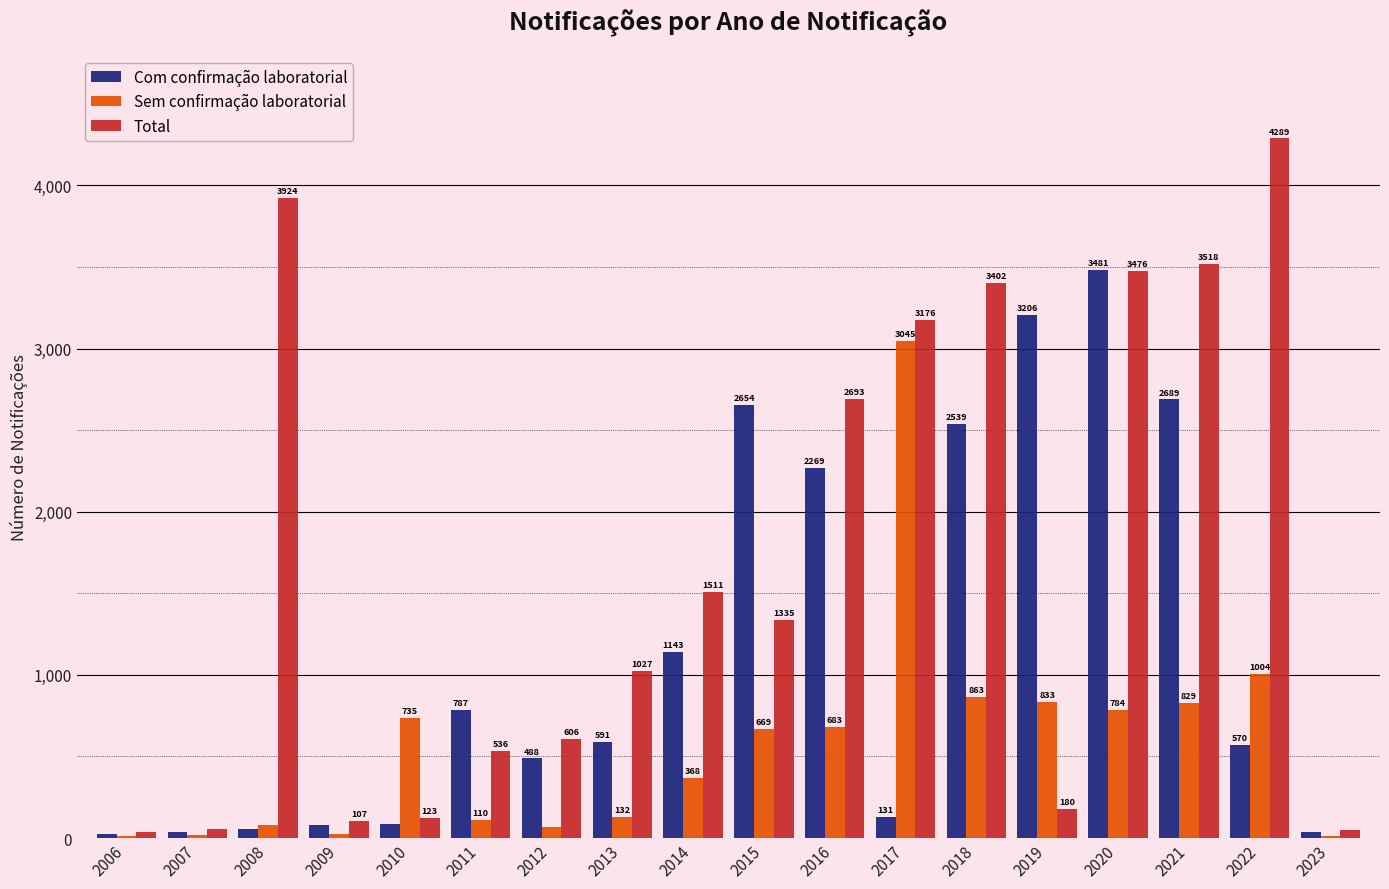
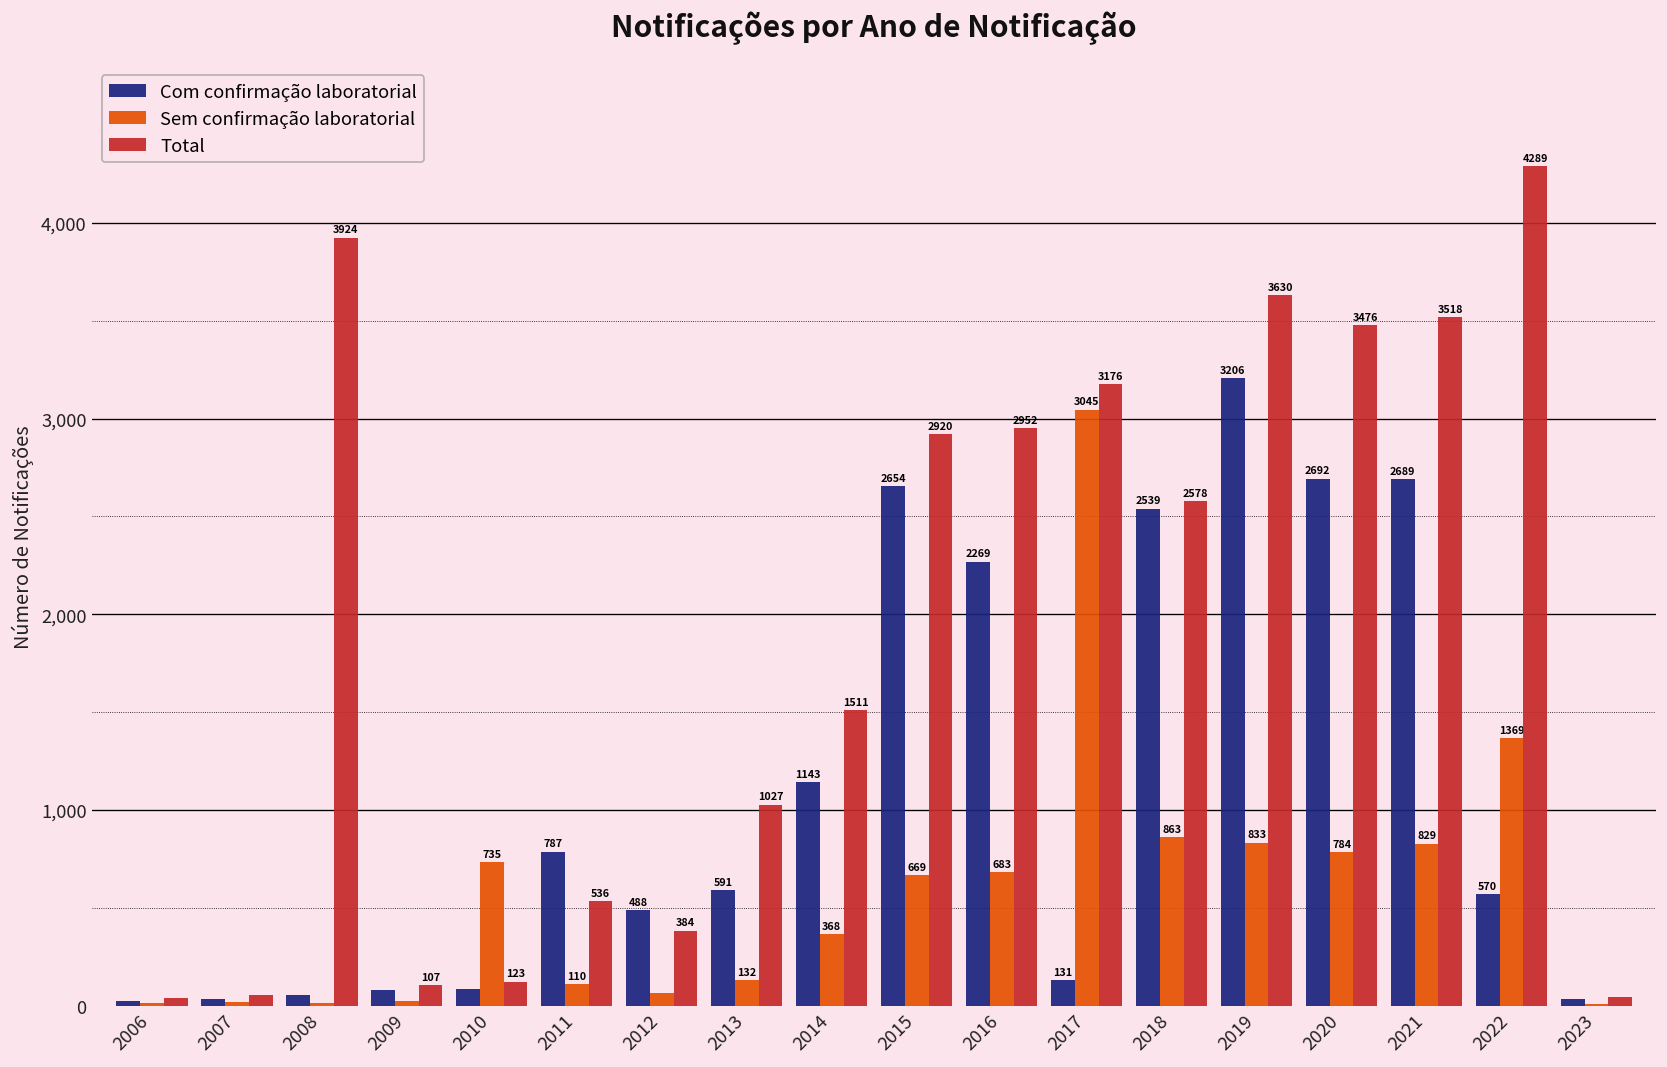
Sem confirmação laboratorial, 2008: 80 -> 10
Total, 2012: 606 -> 384
Total, 2015: 1335 -> 2920
Total, 2016: 2693 -> 2952
Total, 2018: 3402 -> 2578
Total, 2019: 180 -> 3630
Com confirmação laboratorial, 2020: 3481 -> 2692
Sem confirmação laboratorial, 2022: 1004 -> 1369
